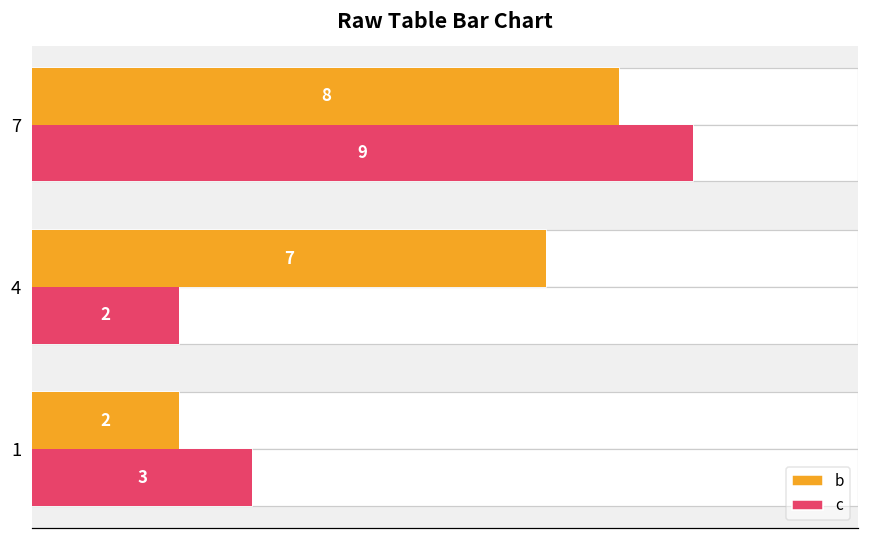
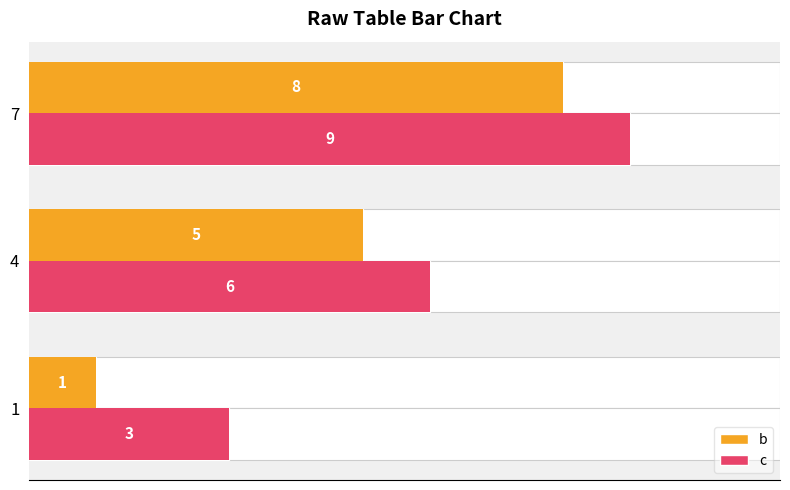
b, 4: 7 -> 5
c, 4: 2 -> 6
b, 1: 2 -> 1
